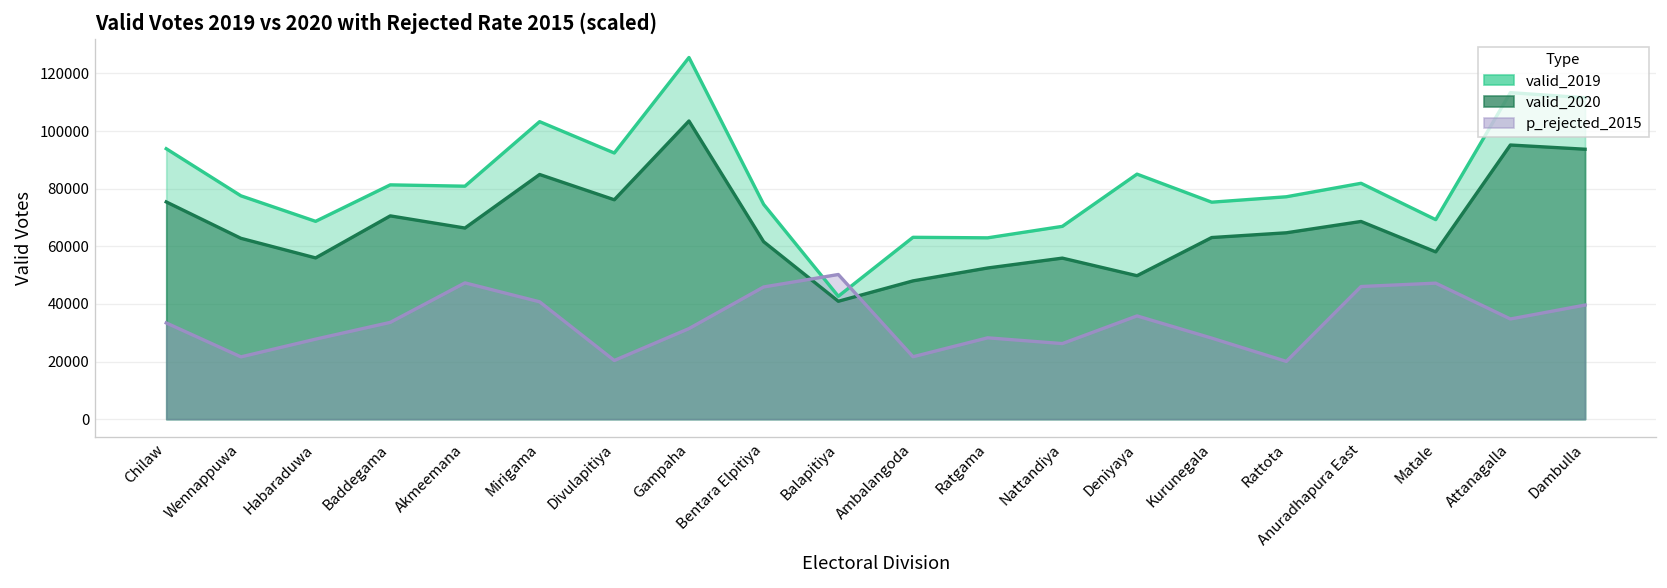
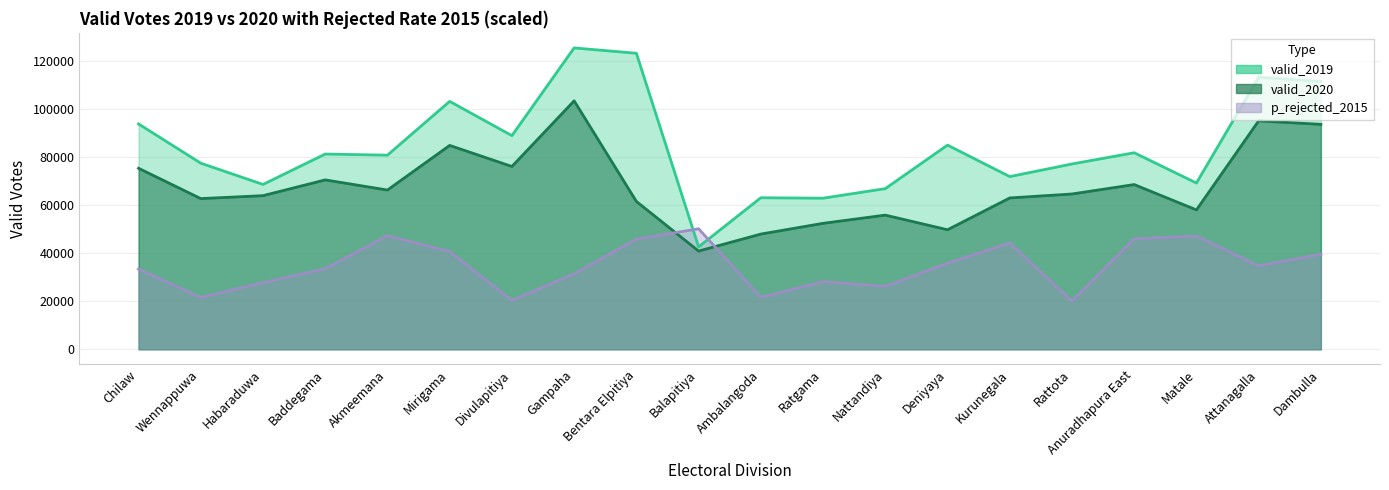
valid_2020, Habaraduwa: 56000 -> 64000
valid_2019, Divulapitiya: 92000 -> 89000
valid_2019, Bentara Elpitiya: 75000 -> 123000
valid_2019, Kurunegala: 75000 -> 72000
p_rejected_2015, Kurunegala: 28000 -> 44000
